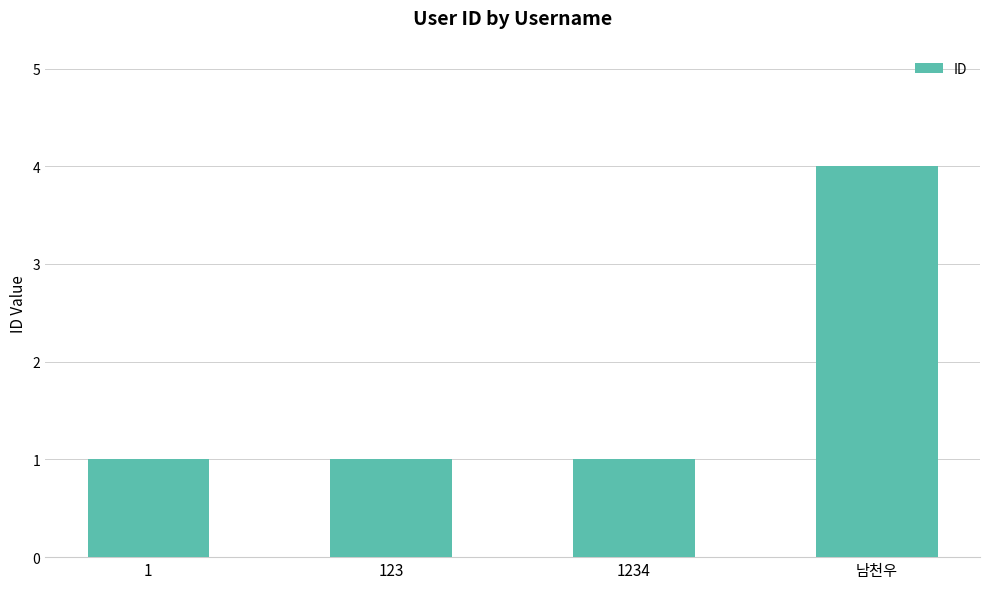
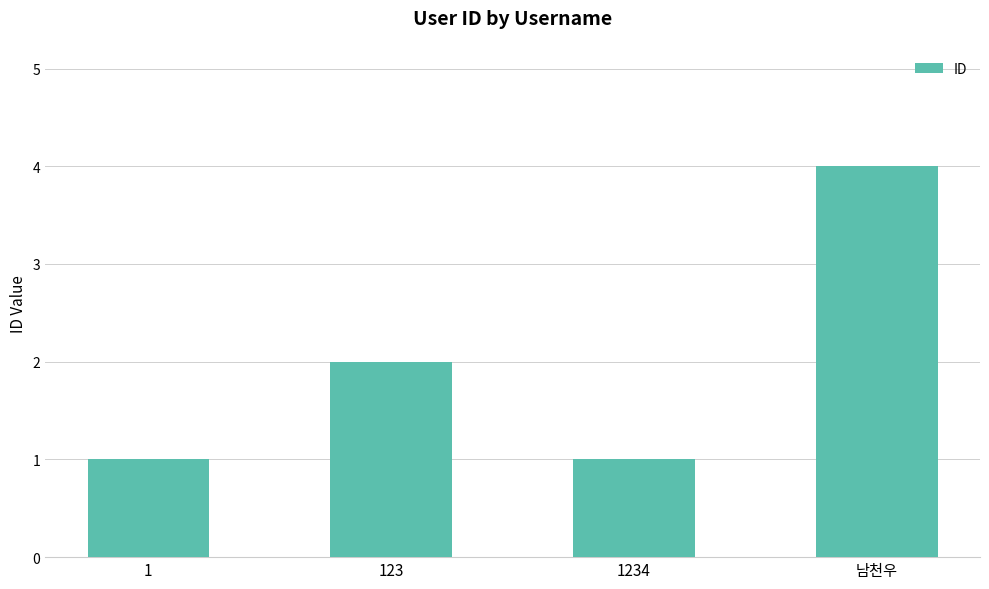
123: 1 -> 2
